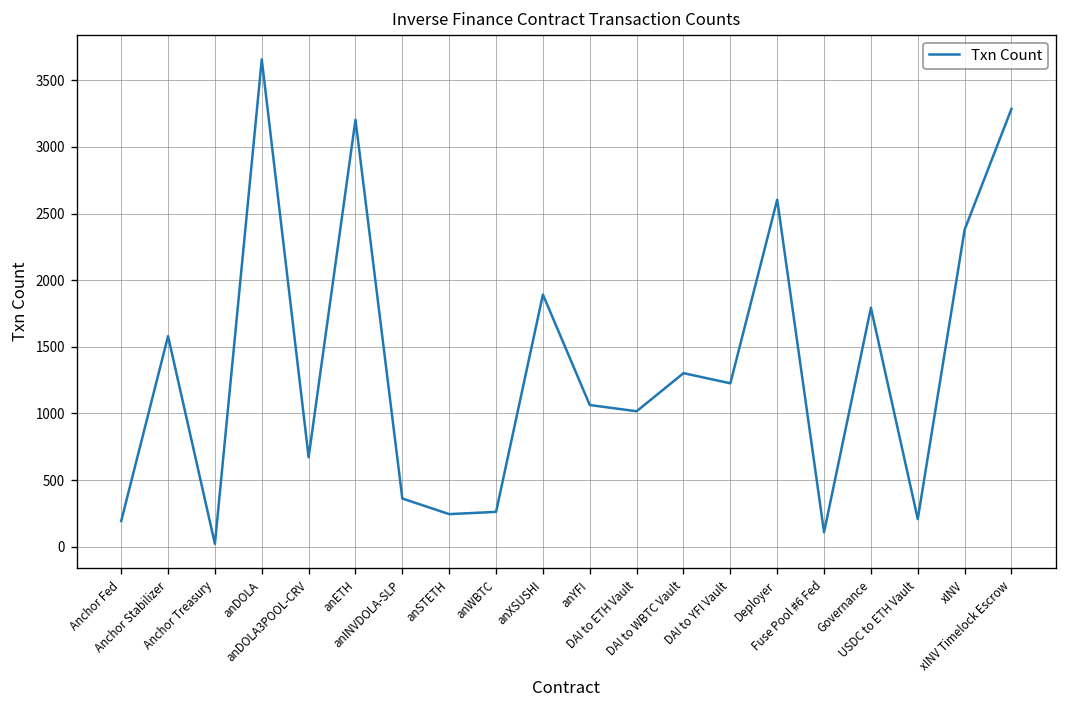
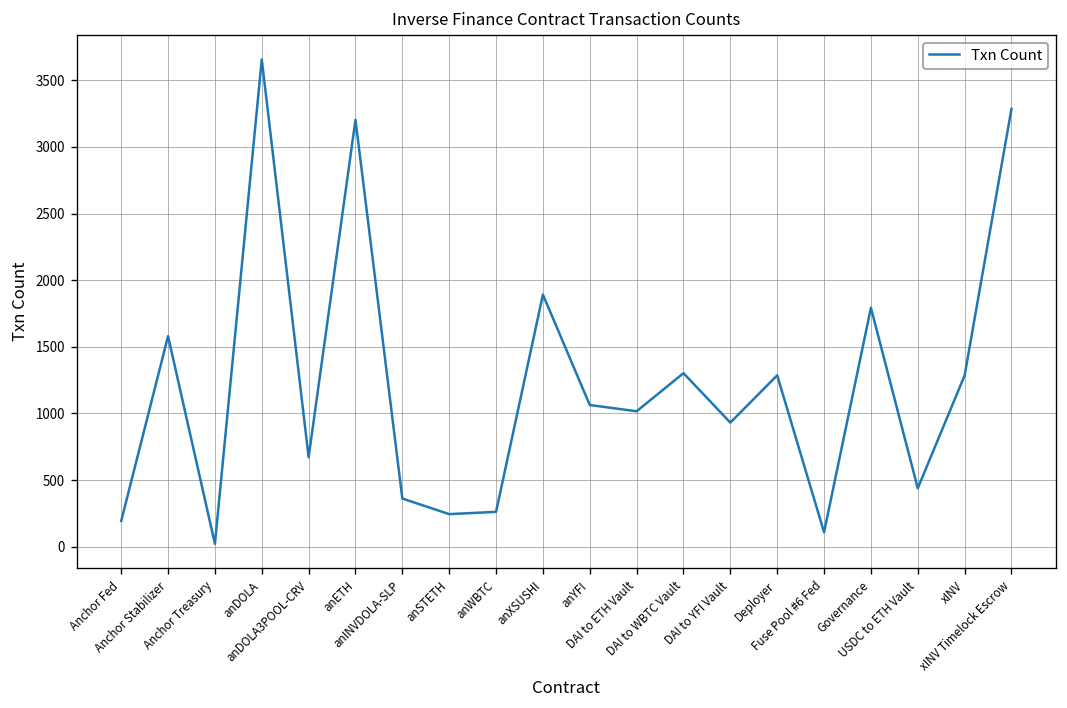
DAI to YFI Vault: 1230 -> 930
Deployer: 2600 -> 1290
USDC to ETH Vault: 210 -> 440
xINV: 2380 -> 1290
